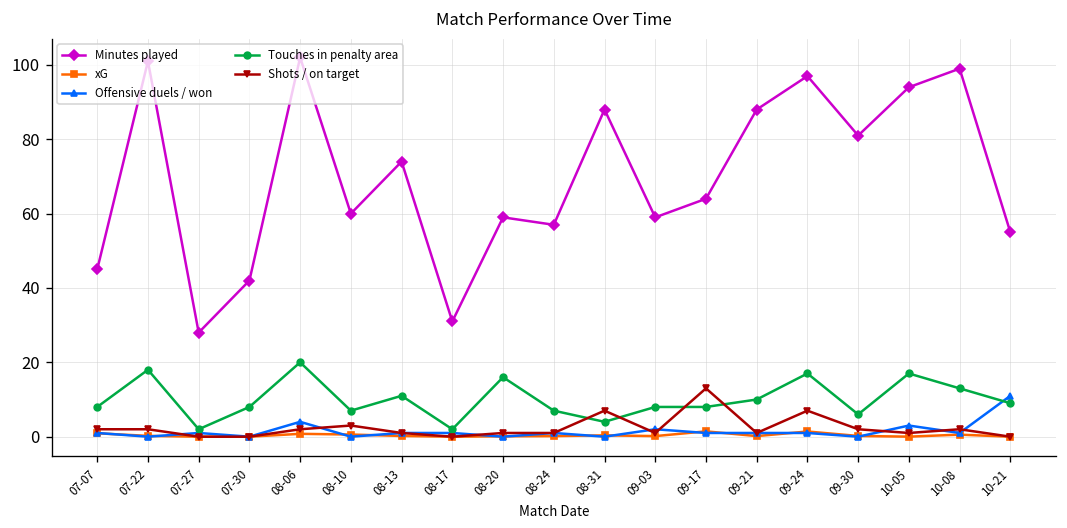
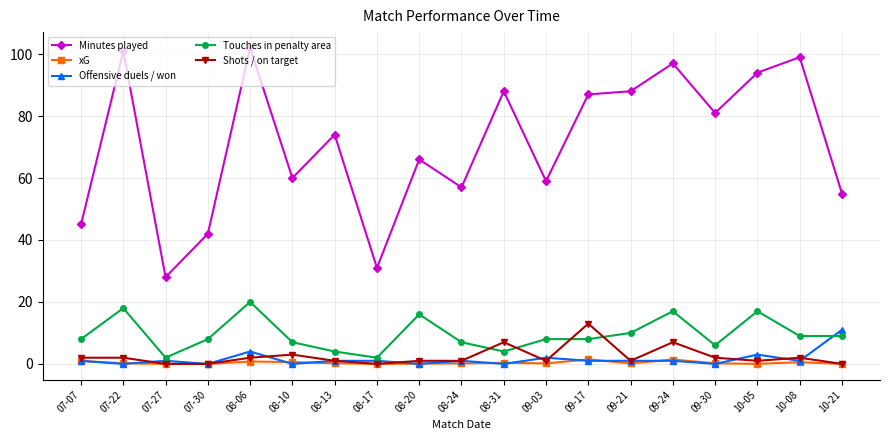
Touches in penalty area, 08-13: 11 -> 4
Minutes played, 08-20: 59 -> 66
Minutes played, 09-17: 64 -> 87
Touches in penalty area, 10-08: 13 -> 9
